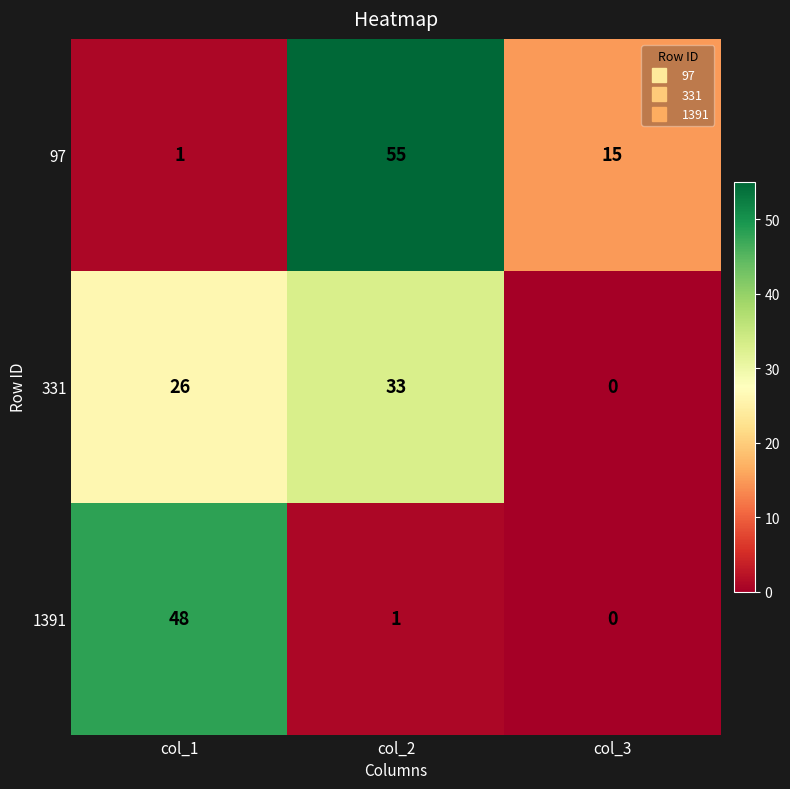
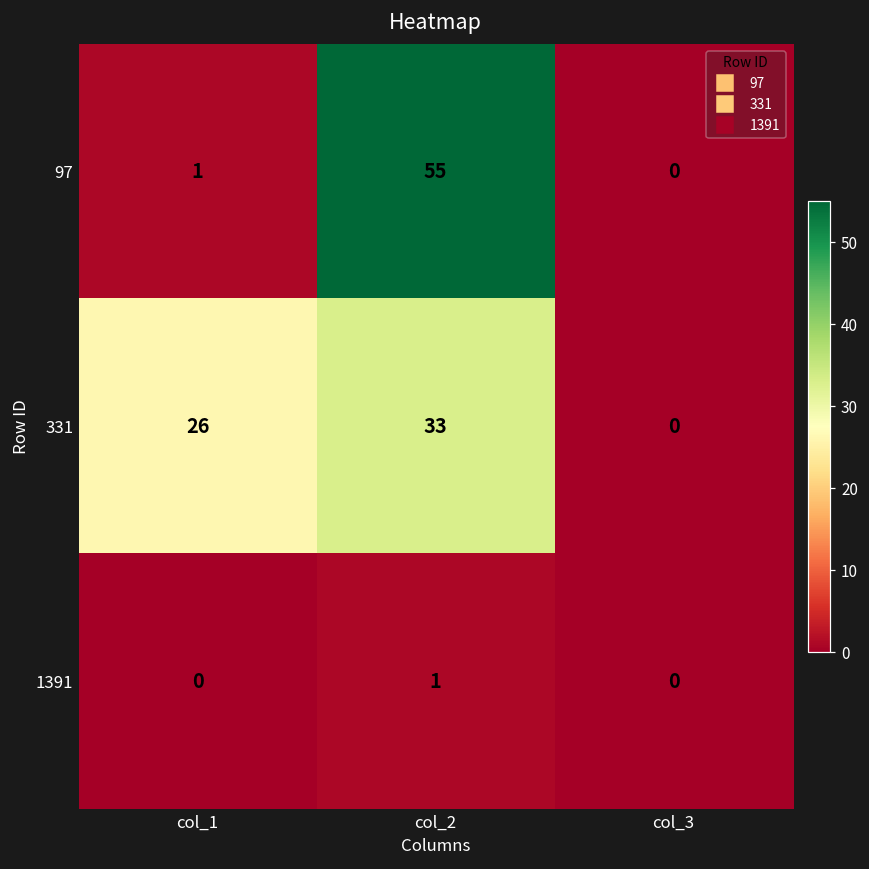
97, col_3: 15 -> 0
1391, col_1: 48 -> 0
